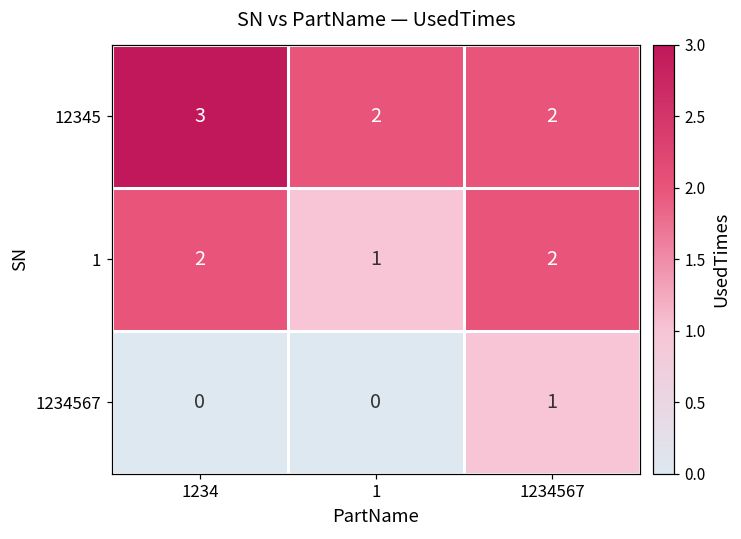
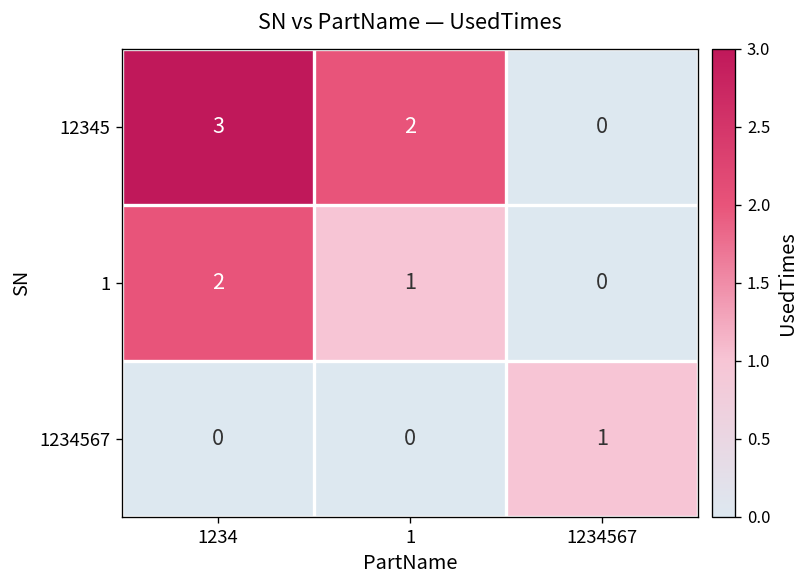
12345, 1234567: 2 -> 0
1, 1234567: 2 -> 0
